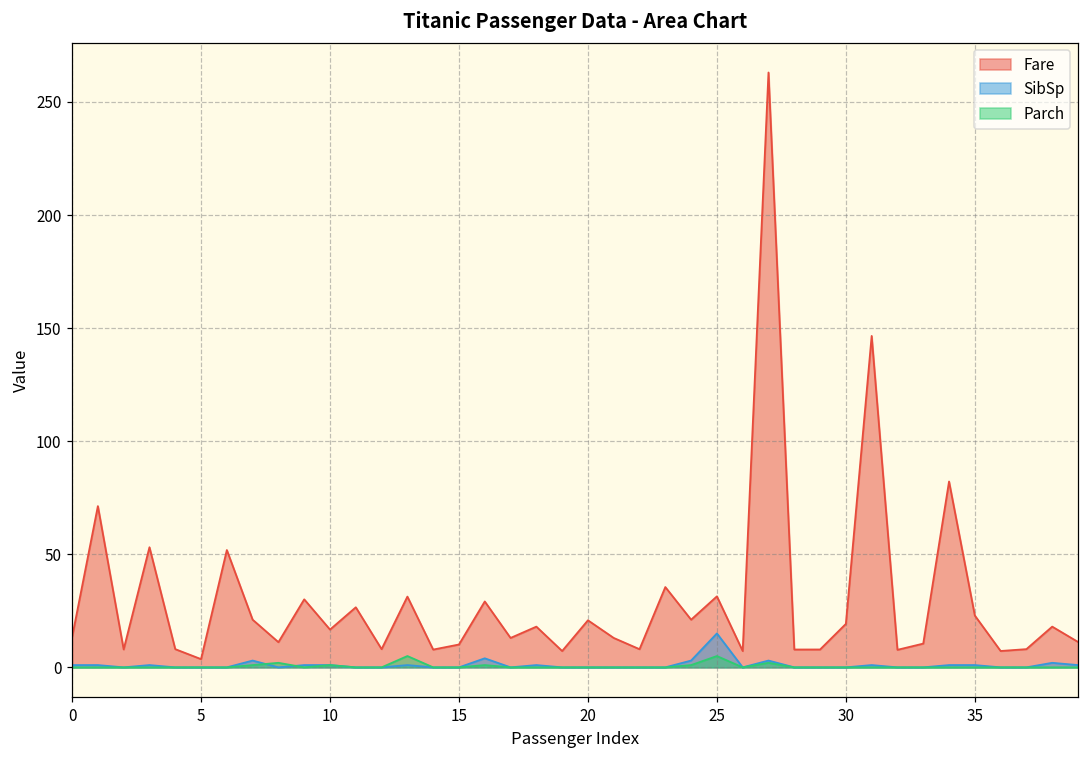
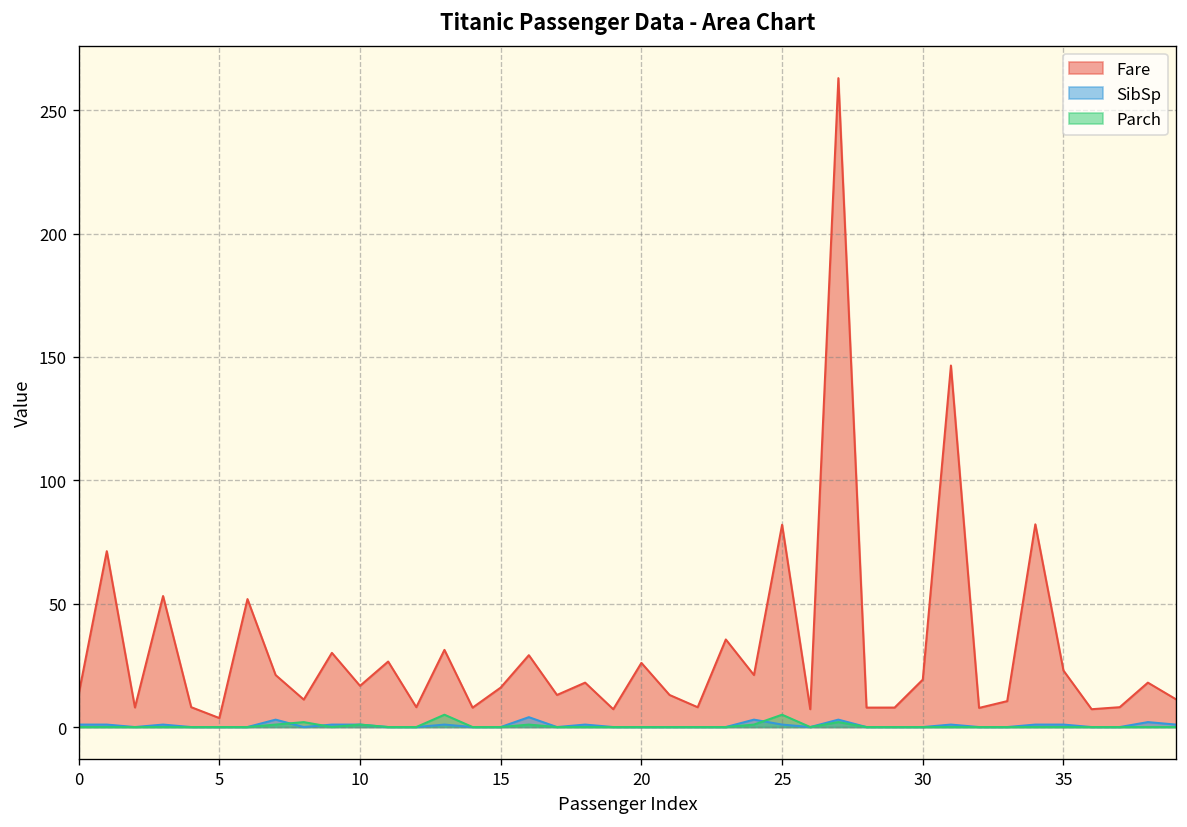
Fare, 15: 10 -> 16
Fare, 20: 21 -> 26
Fare, 25: 31 -> 82
SibSp, 25: 15 -> 1
